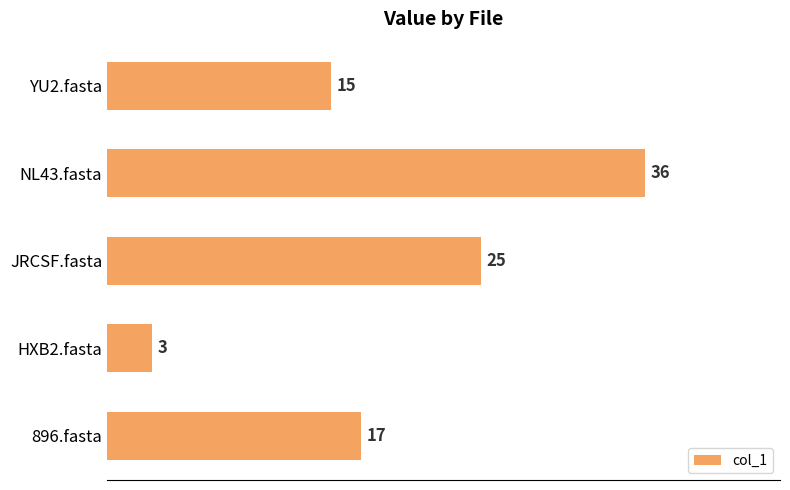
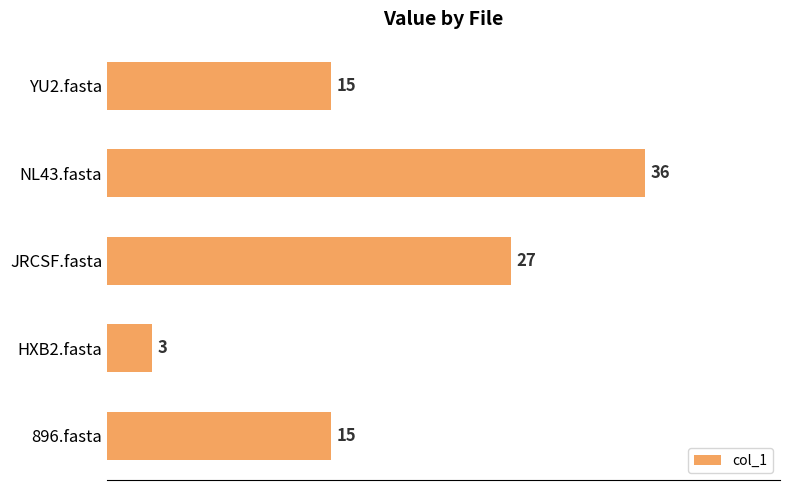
JRCSF.fasta: 25 -> 27
896.fasta: 17 -> 15
